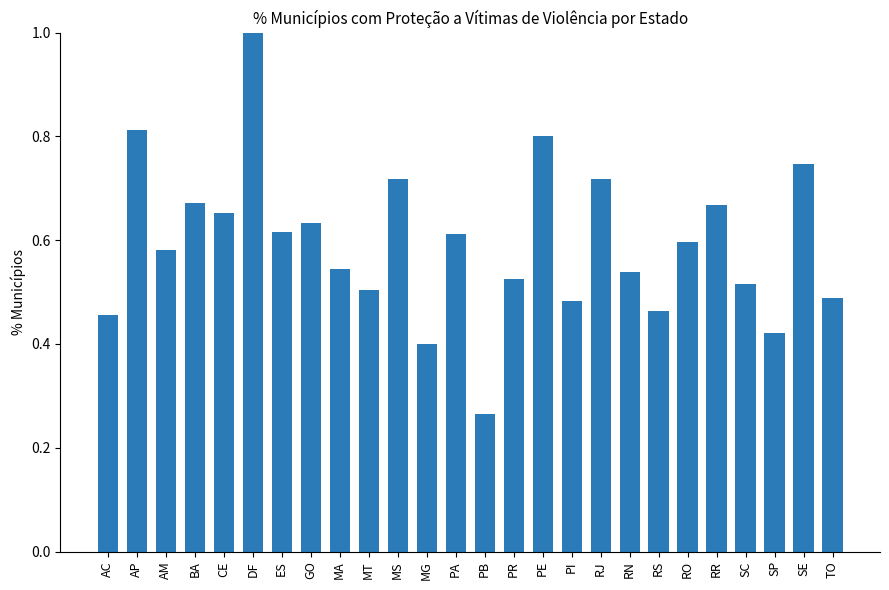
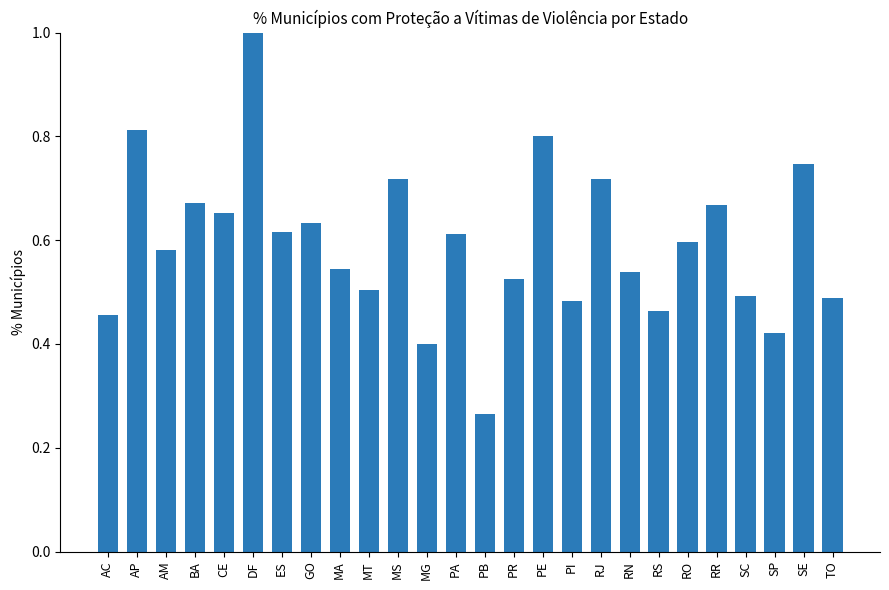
SC: 0.52 -> 0.49
